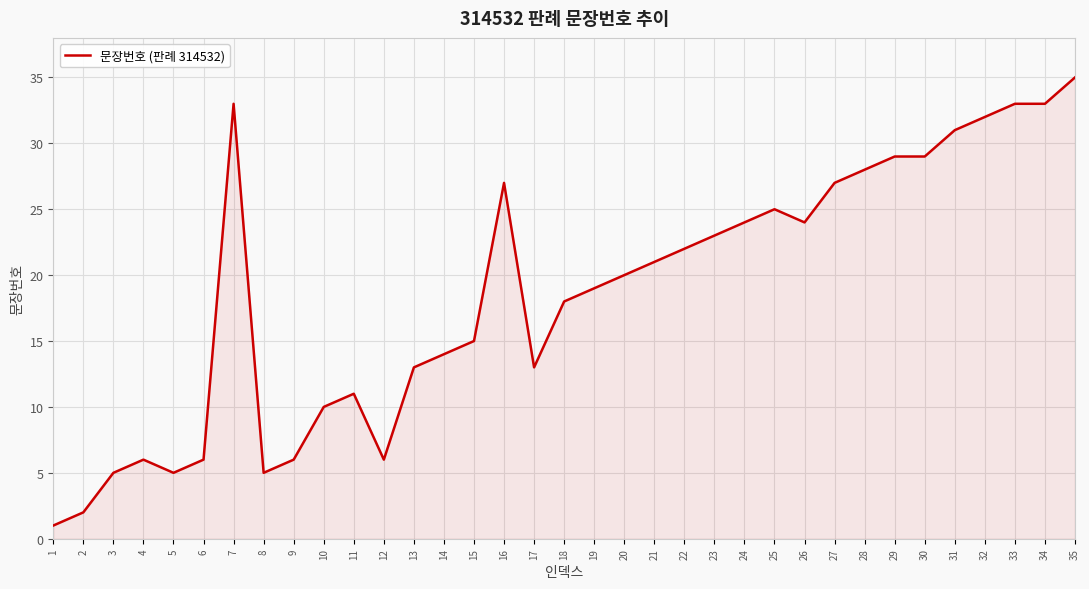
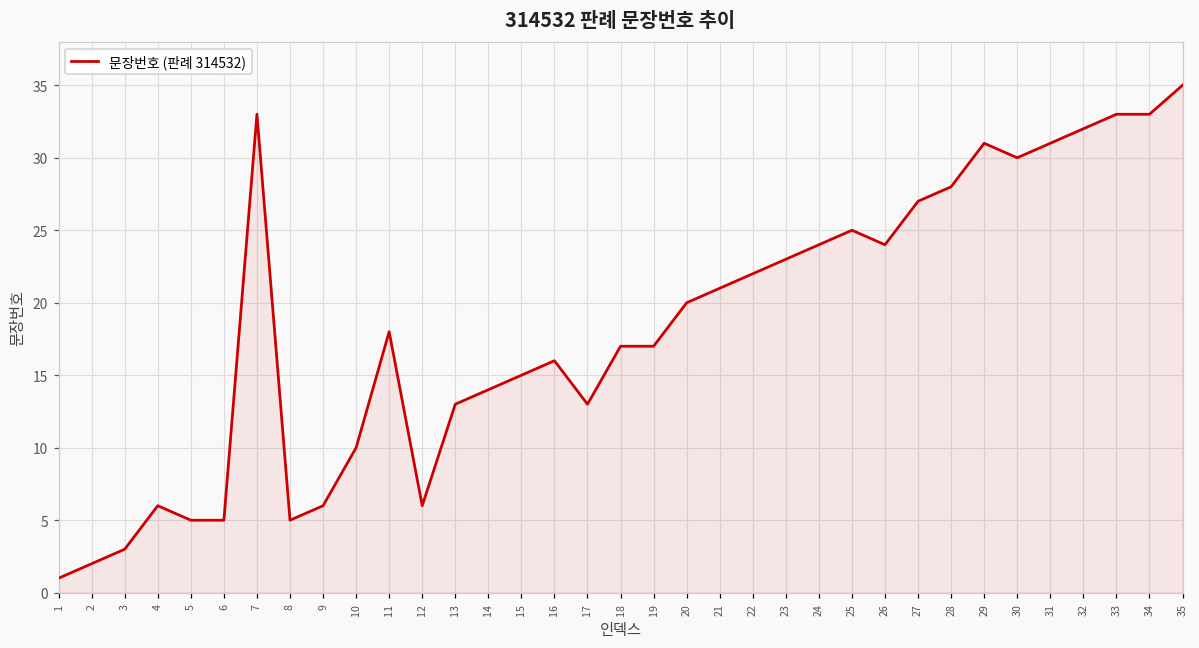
3: 5 -> 3
6: 6 -> 5
11: 11 -> 18
16: 27 -> 16
18: 18 -> 17
19: 19 -> 17
29: 29 -> 31
30: 29 -> 30
